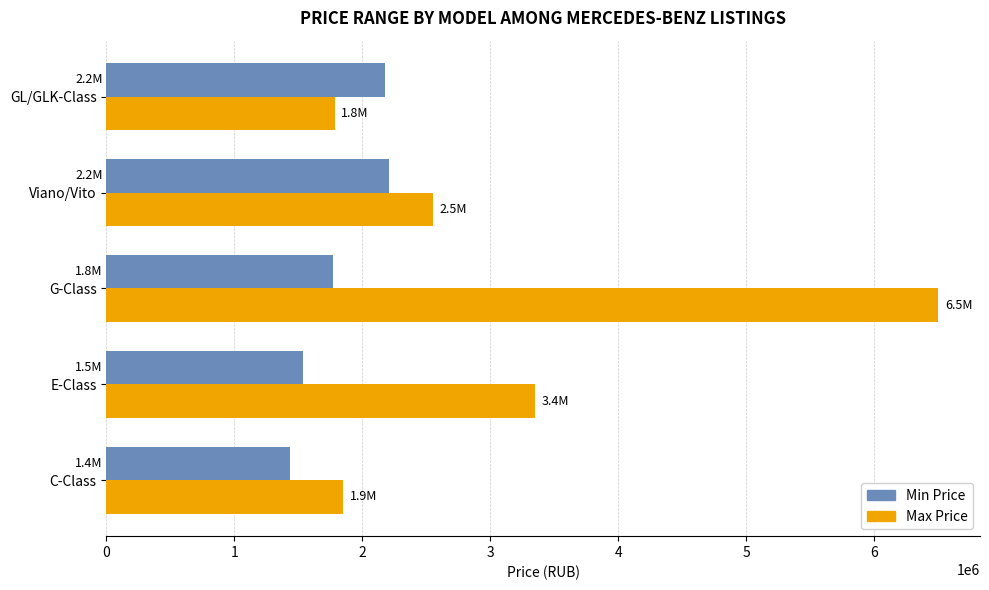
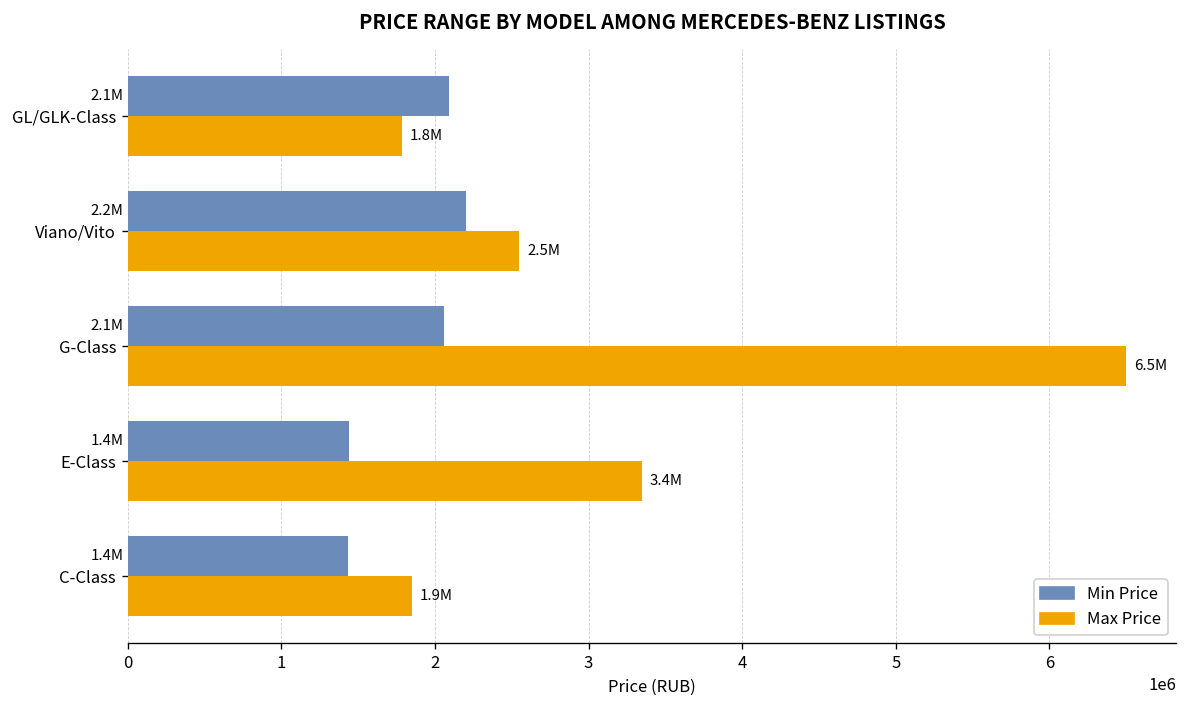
Min Price, GL/GLK-Class: 2.2M -> 2.1M
Min Price, G-Class: 1.8M -> 2.1M
Min Price, E-Class: 1.5M -> 1.4M
